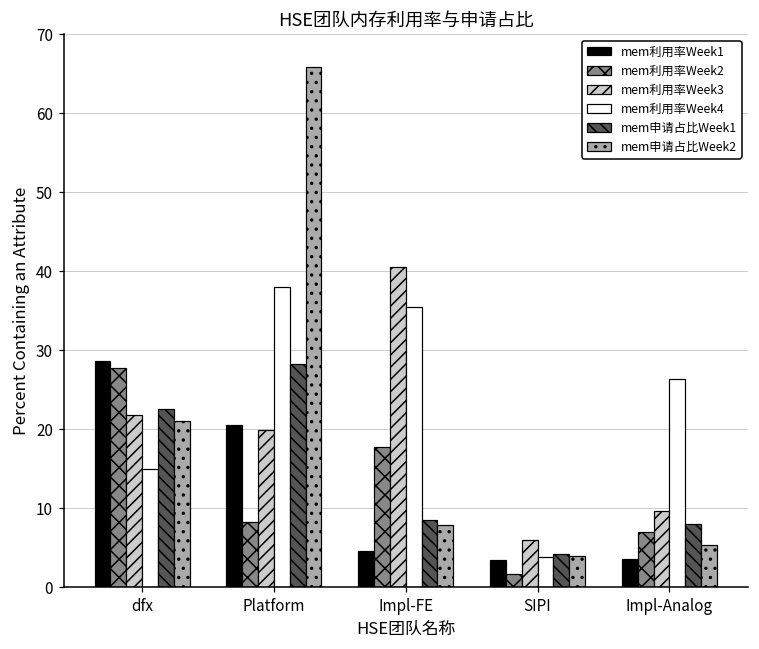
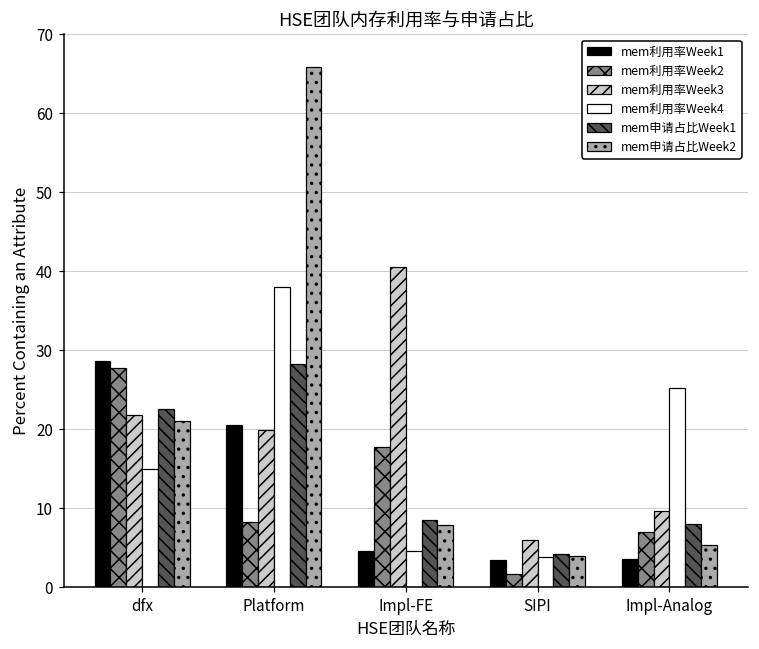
mem利用率Week4, Impl-FE: 36 -> 5
mem利用率Week4, Impl-Analog: 26 -> 25
